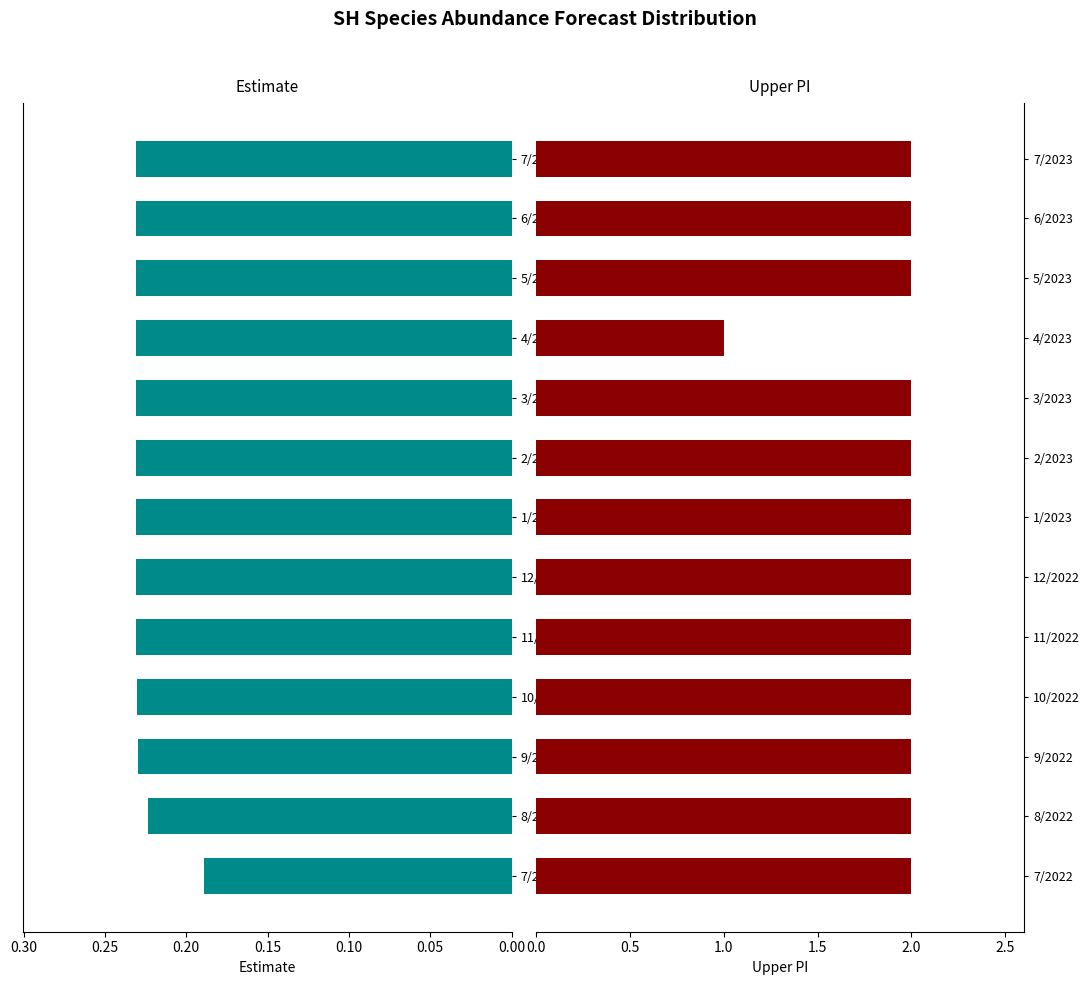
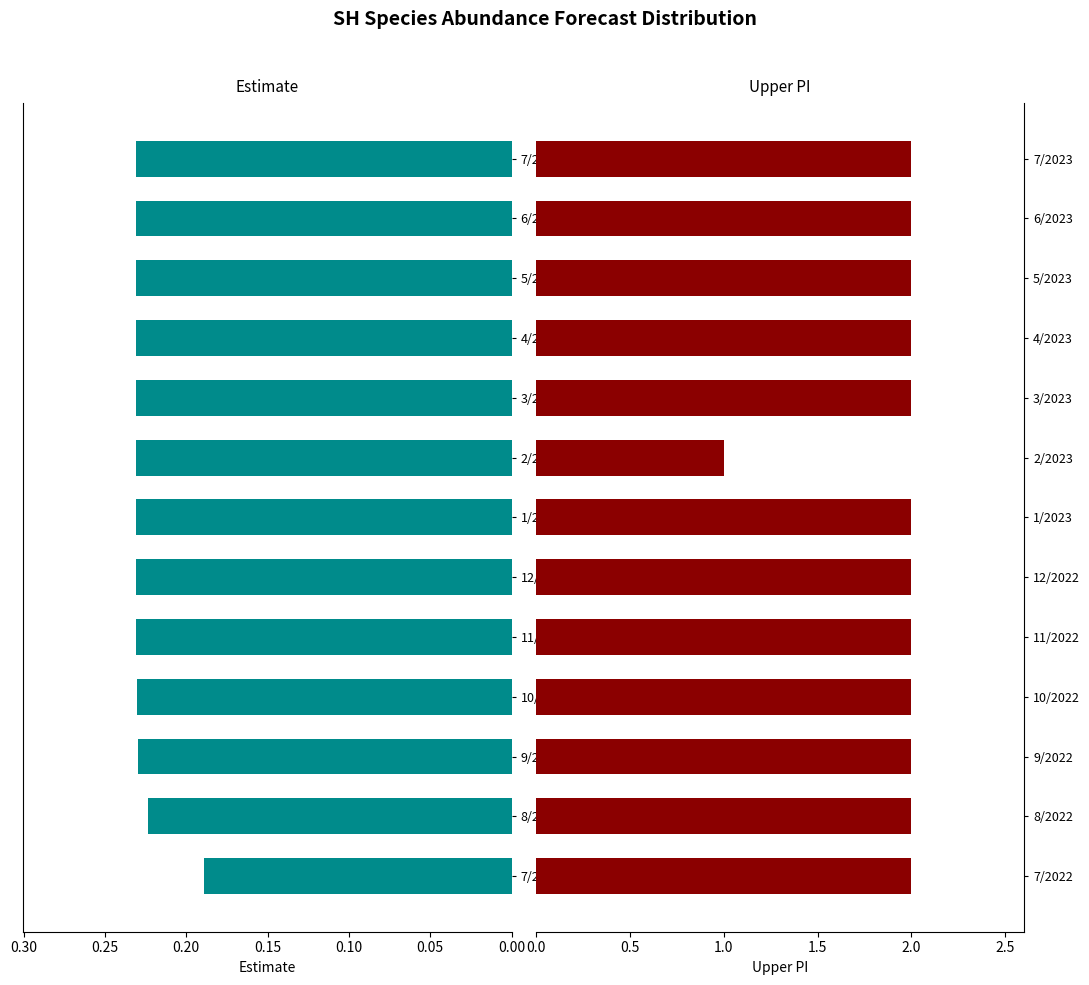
Upper PI, 4/2023: 1 -> 2
Upper PI, 2/2023: 2 -> 1
